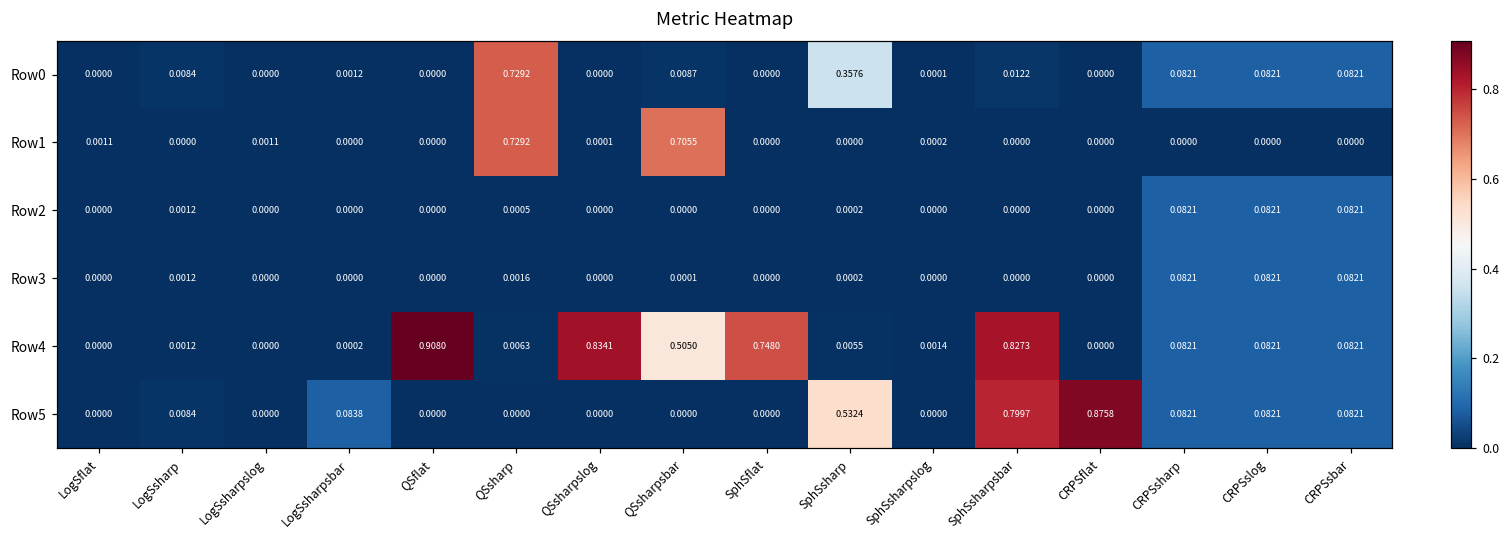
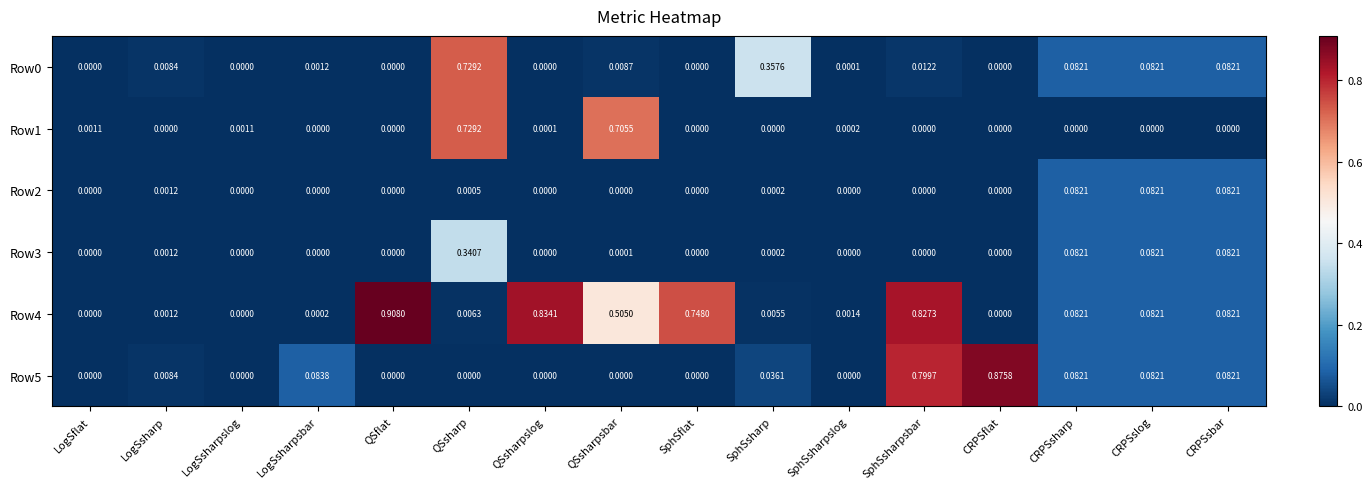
Row3, QSsharp: 0.0016 -> 0.3407
Row5, SphSsharp: 0.5324 -> 0.0361
